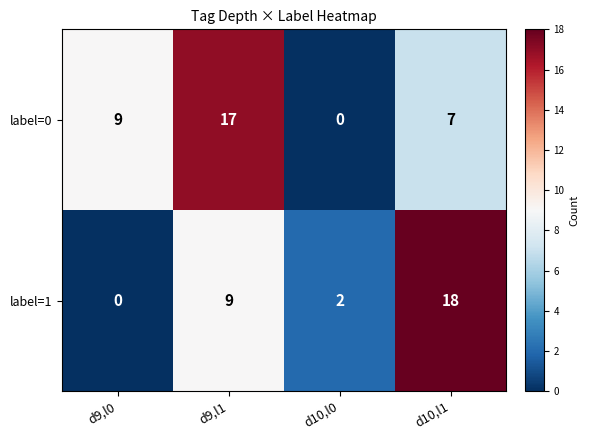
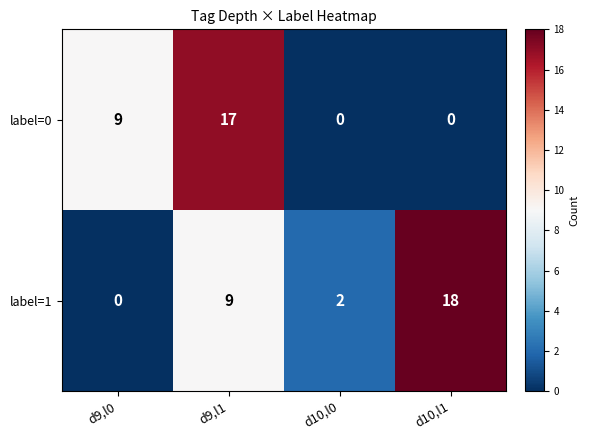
label=0, d10,l1: 7 -> 0
